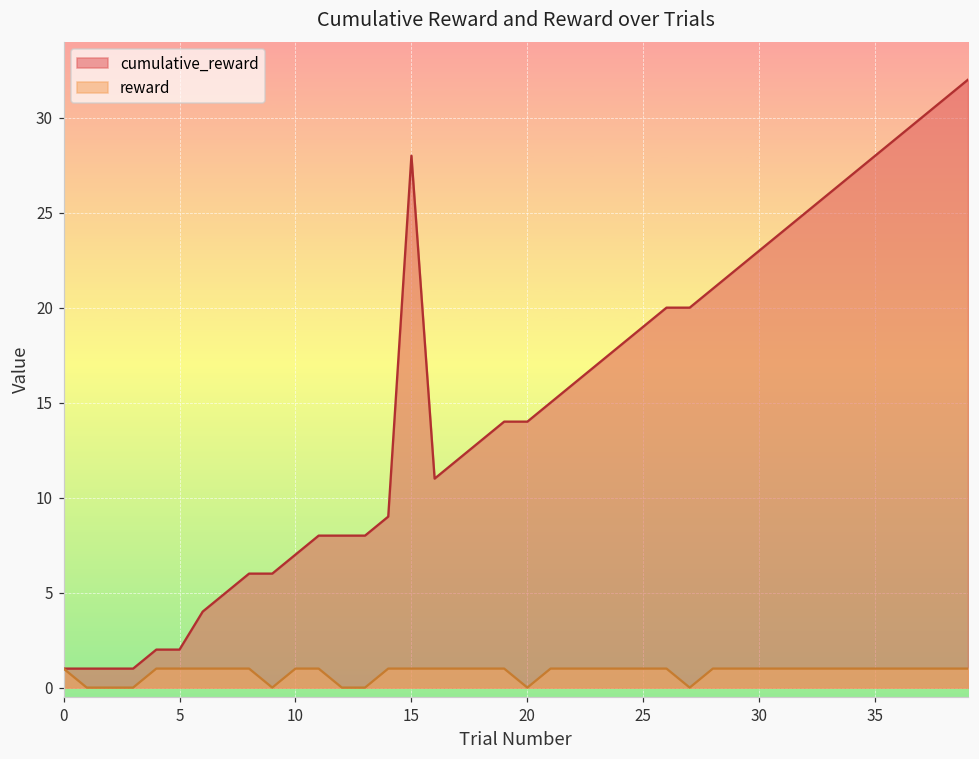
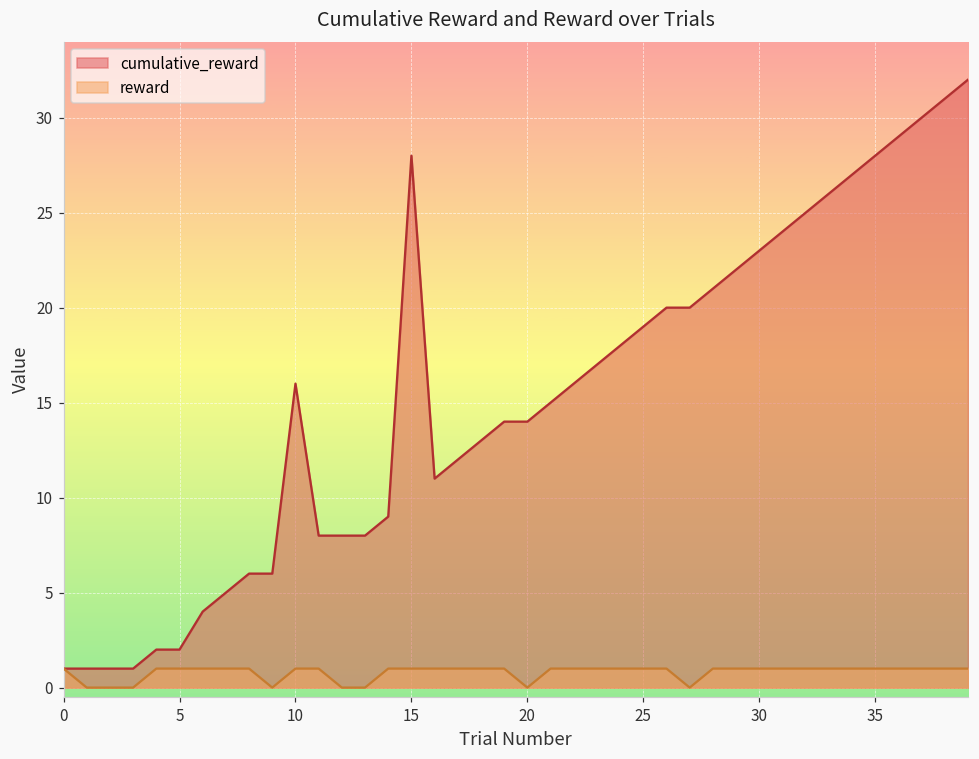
cumulative_reward, 10: 7 -> 16
